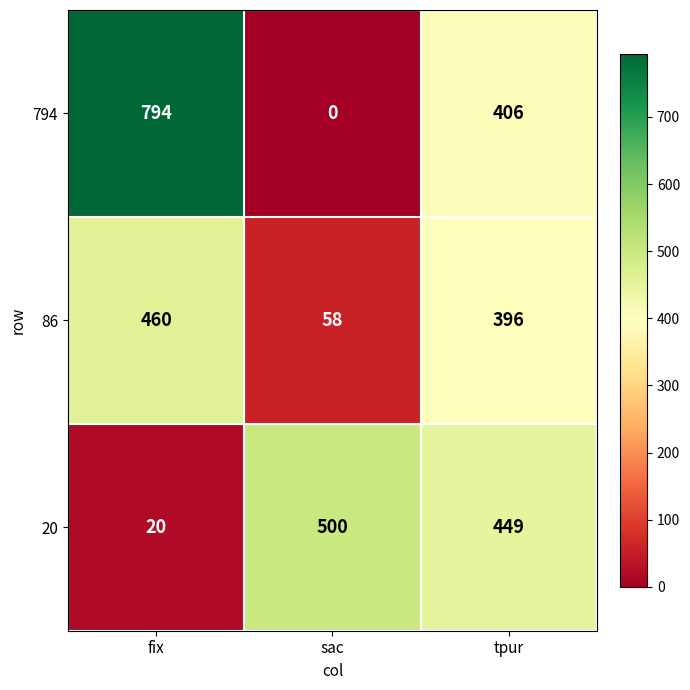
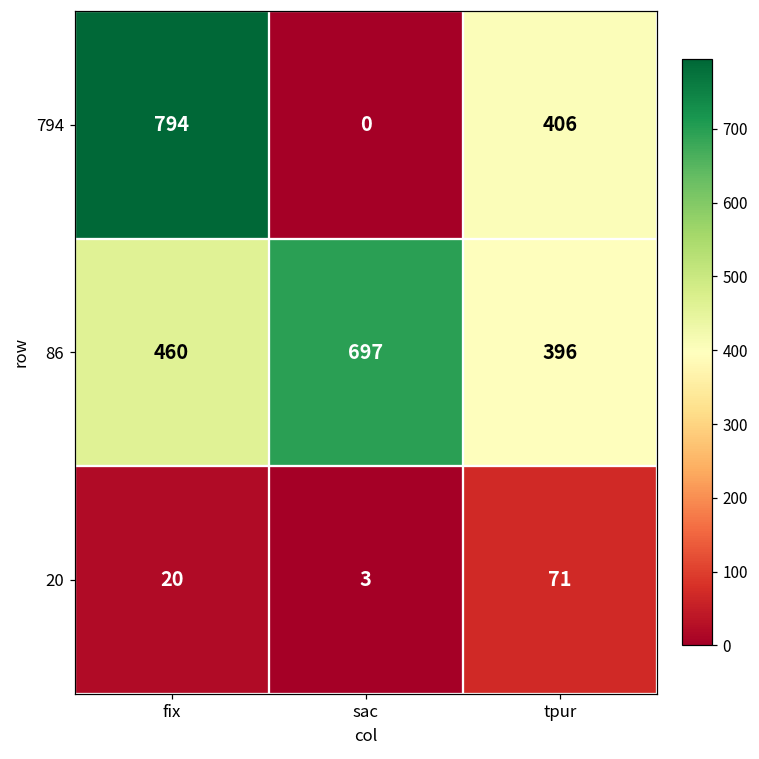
86, sac: 58 -> 697
20, sac: 500 -> 3
20, tpur: 449 -> 71
